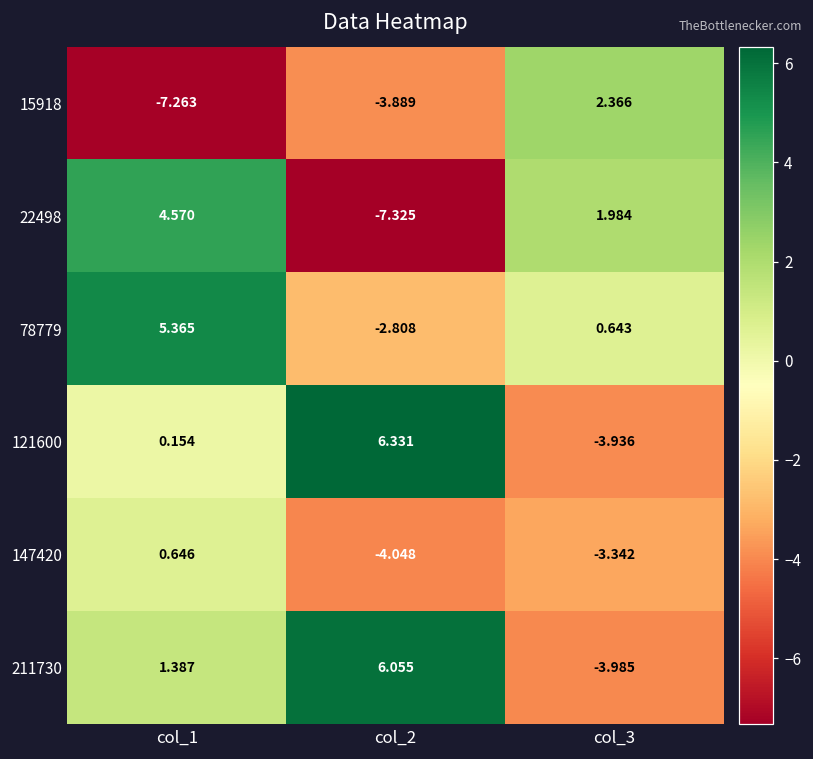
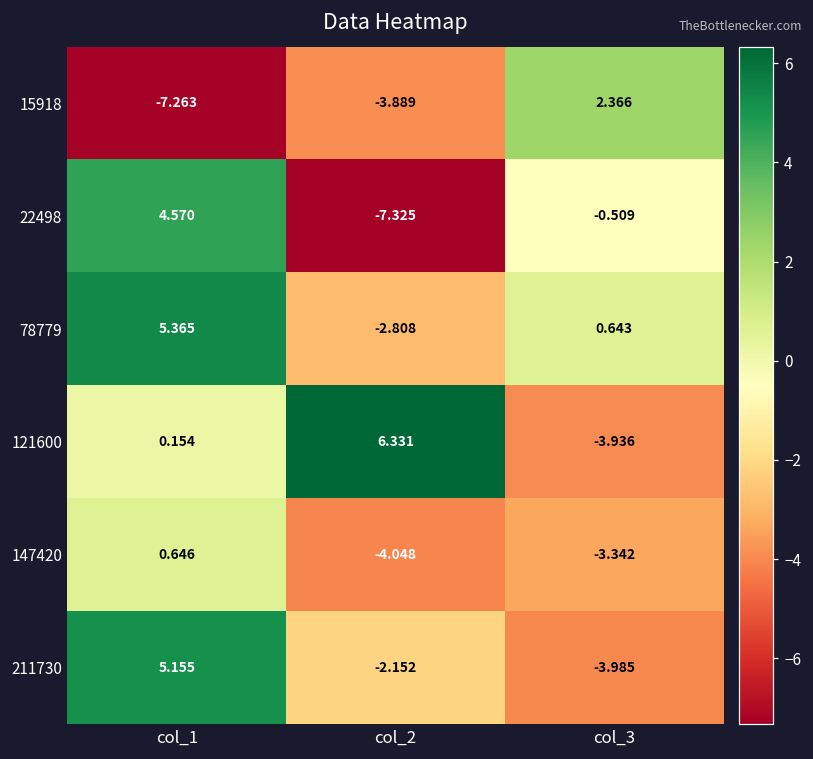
22498, col_3: 1.984 -> -0.509
211730, col_1: 1.387 -> 5.155
211730, col_2: 6.055 -> -2.152
